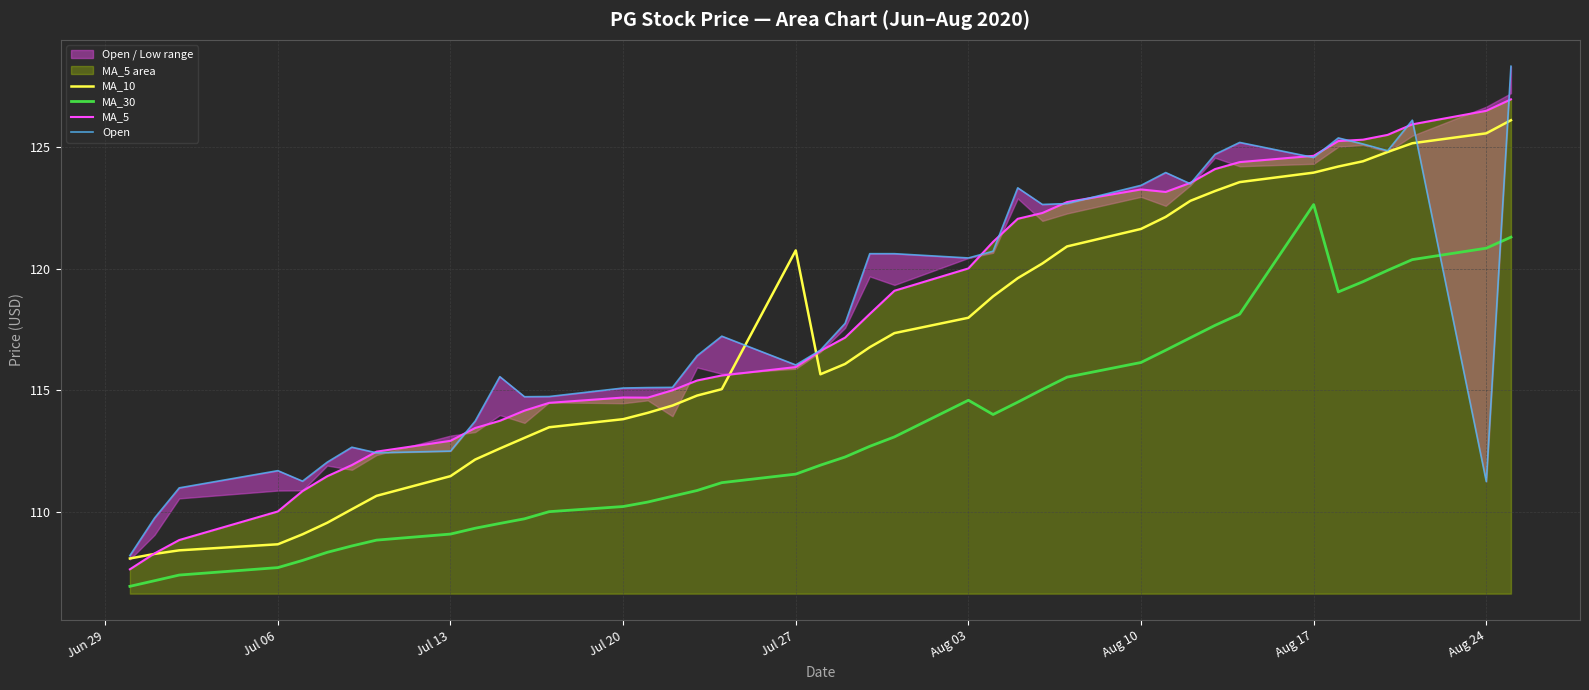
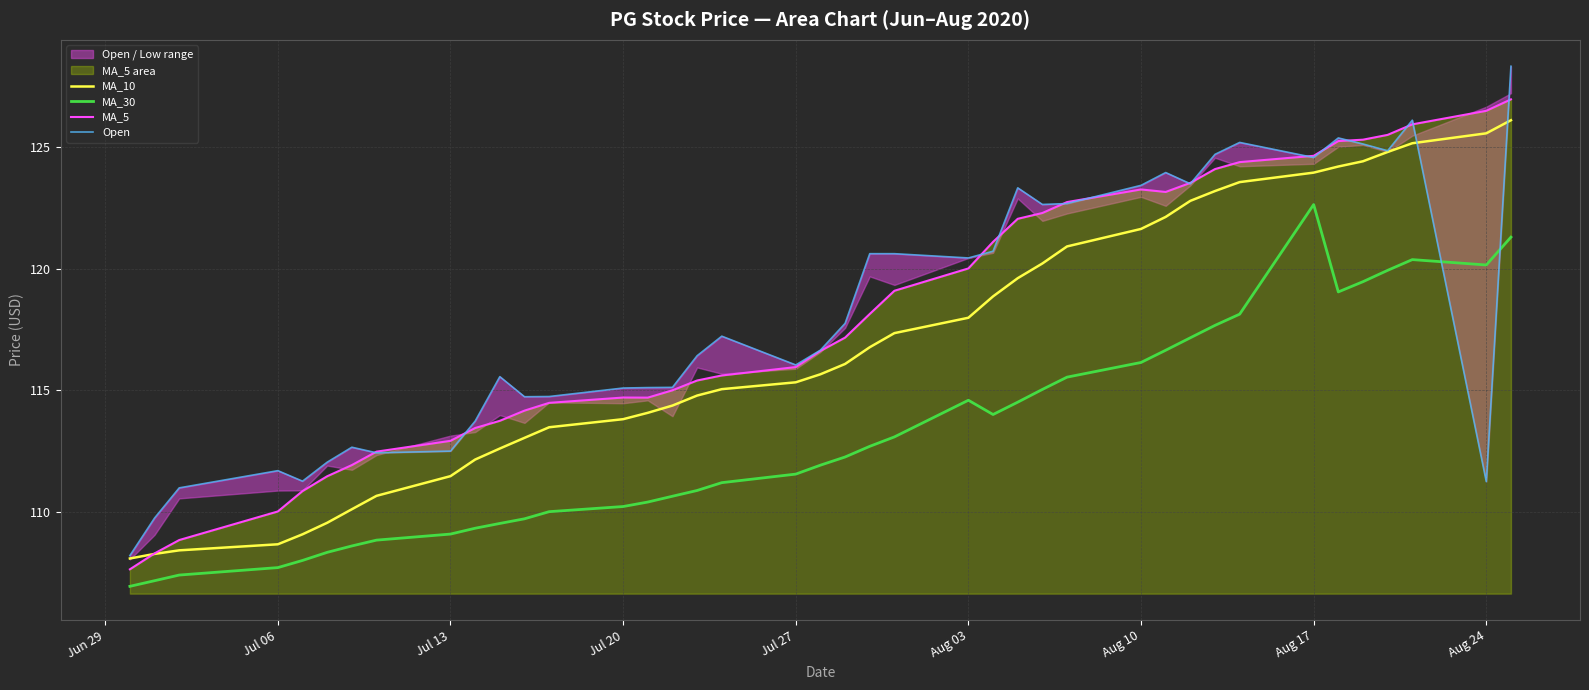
MA_10, Jul 27: 120.8 -> 115.3
MA_30, Aug 24: 120.8 -> 120.2
